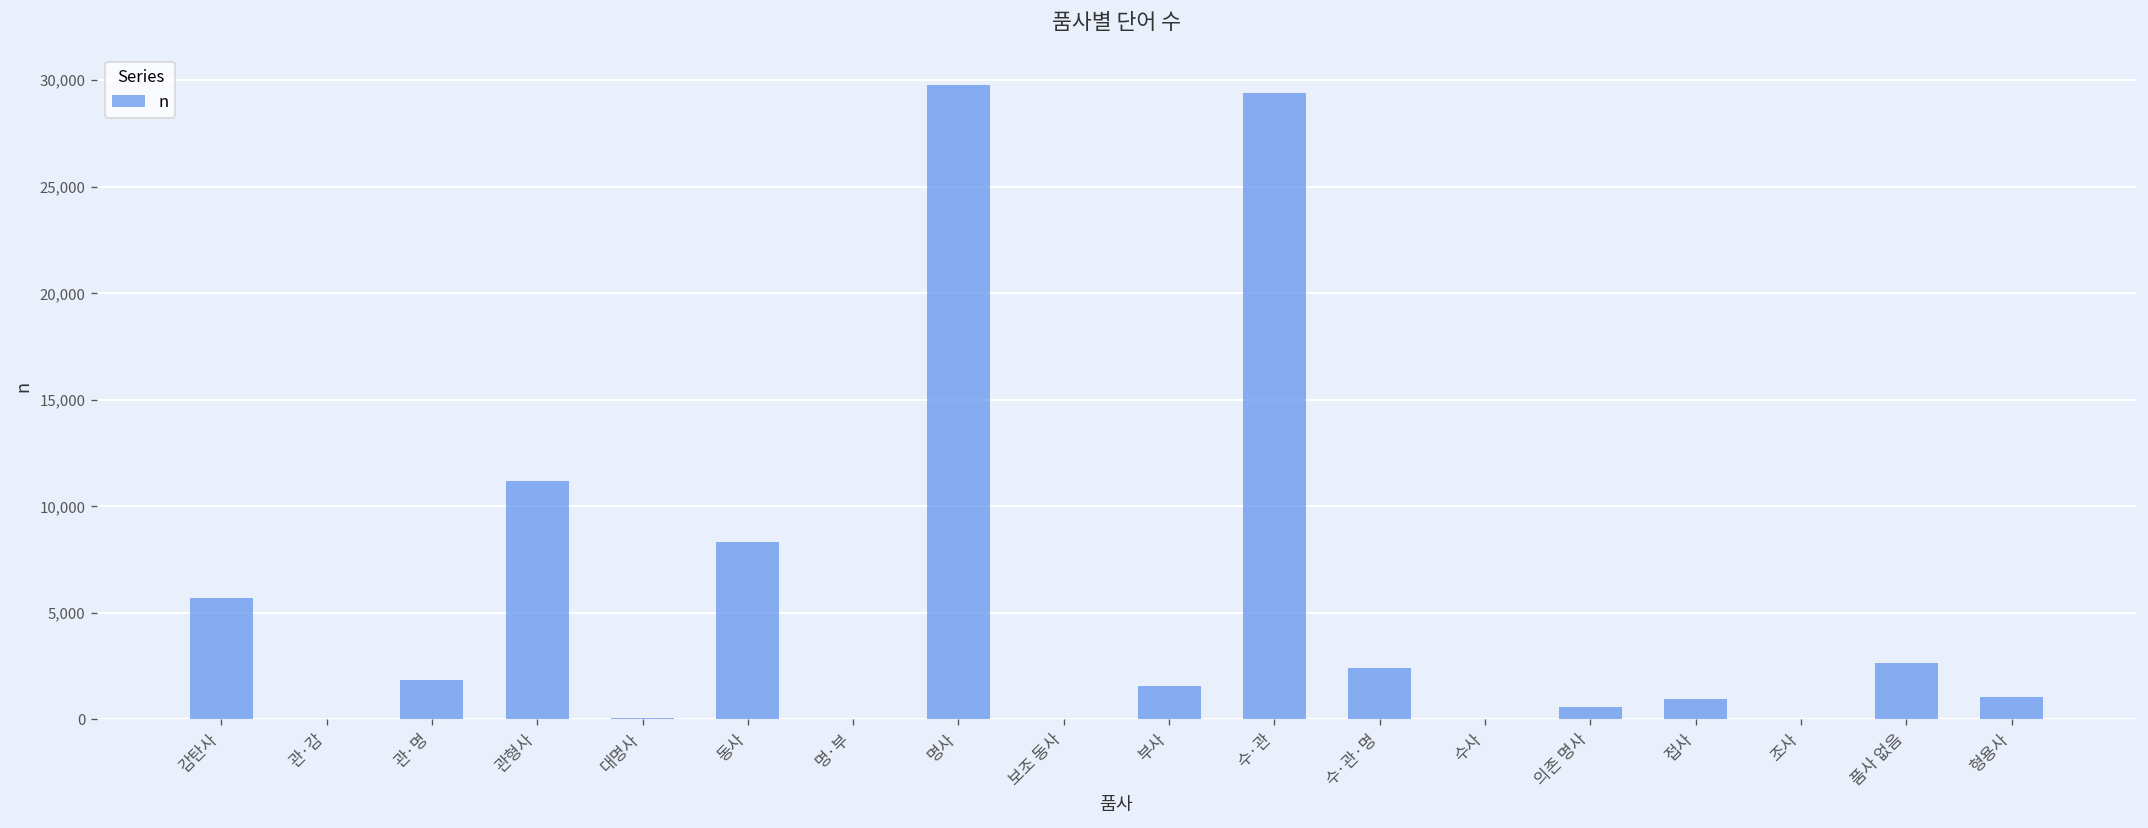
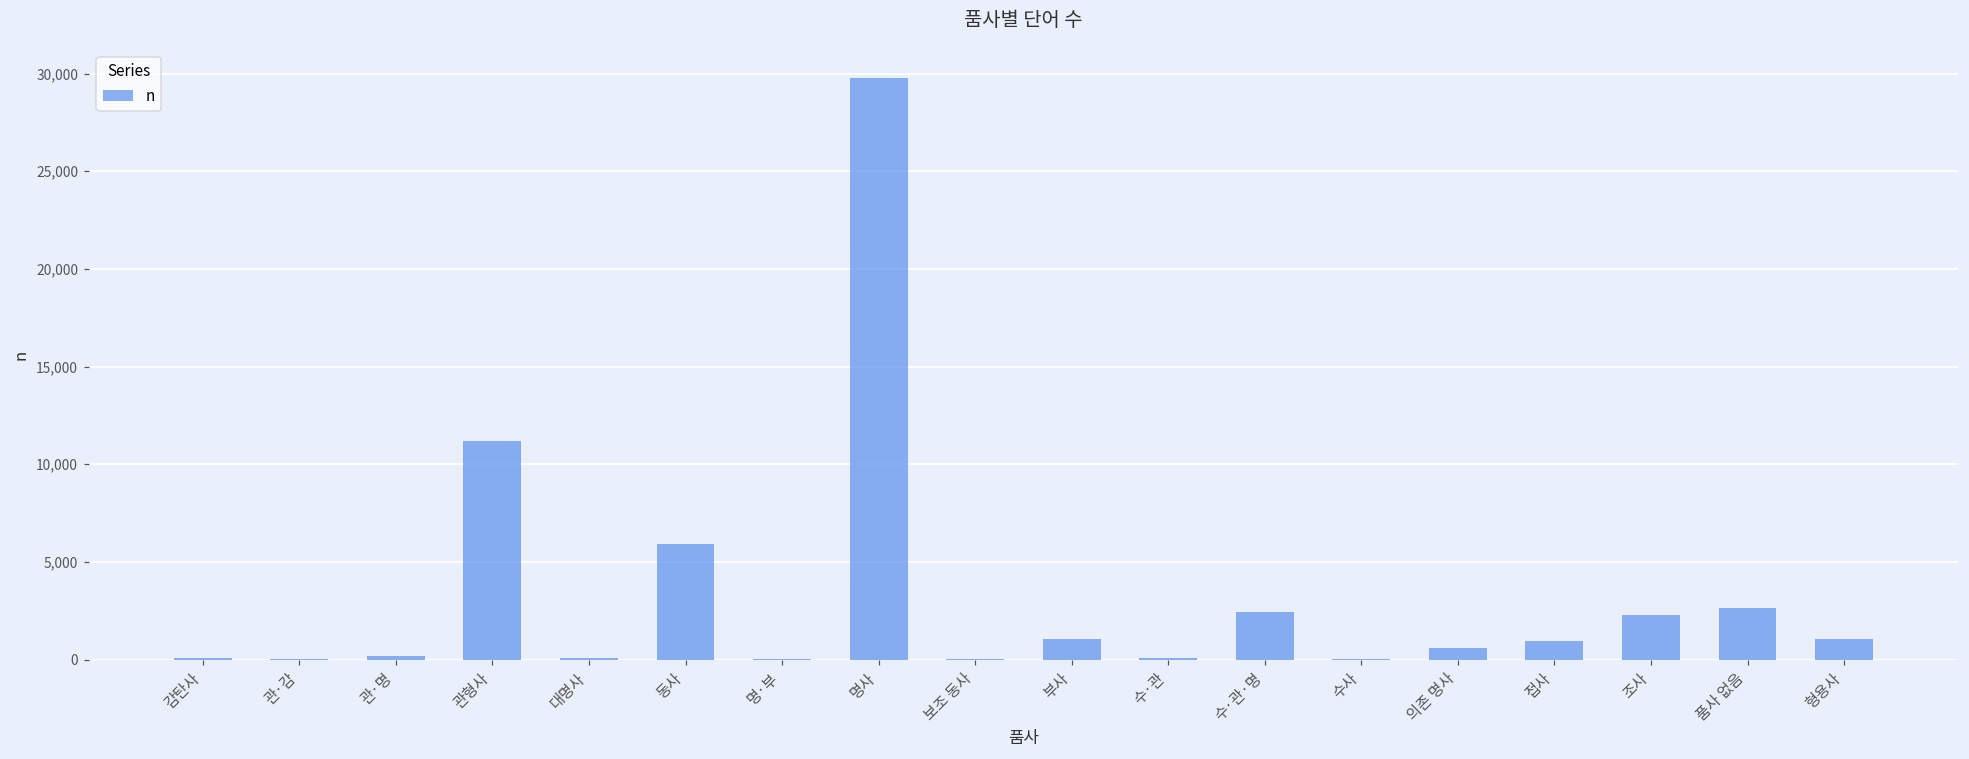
감탄사: 5,700 -> 100
관·명: 1,900 -> 200
동사: 8,300 -> 5,900
부사: 1,600 -> 1,000
수·관: 29,400 -> 100
조사: 0 -> 2,300
